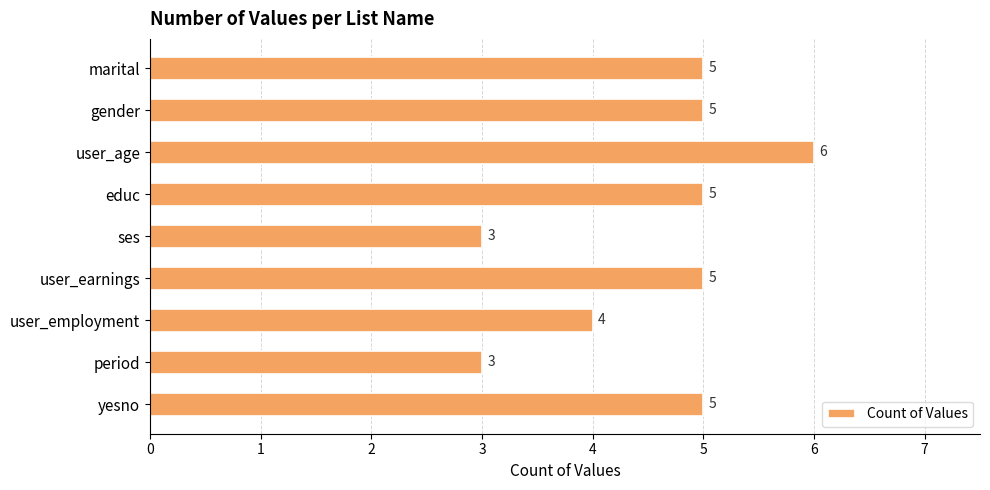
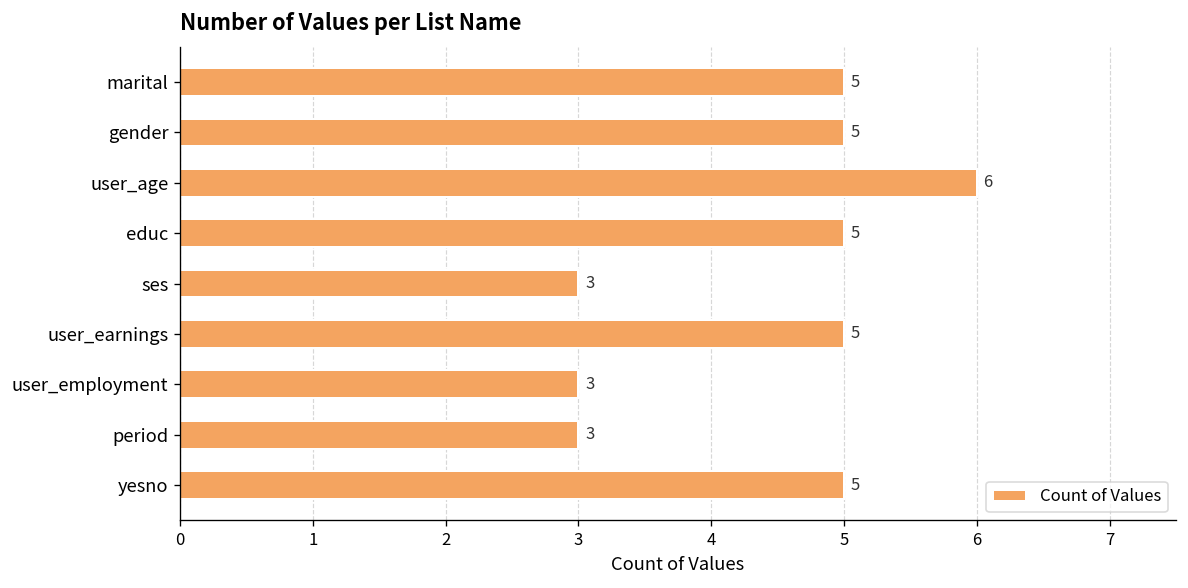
user_employment: 4 -> 3
